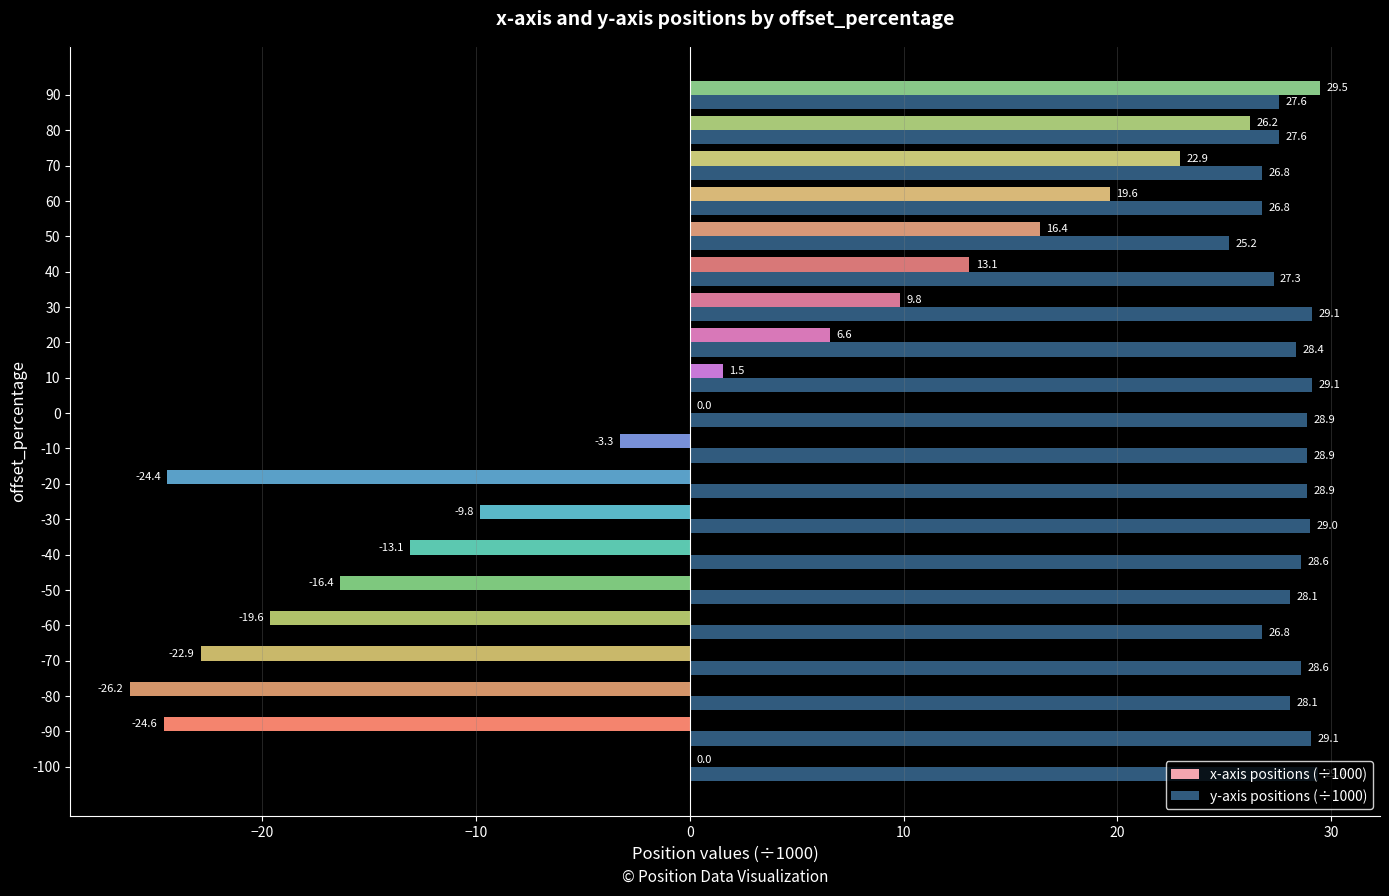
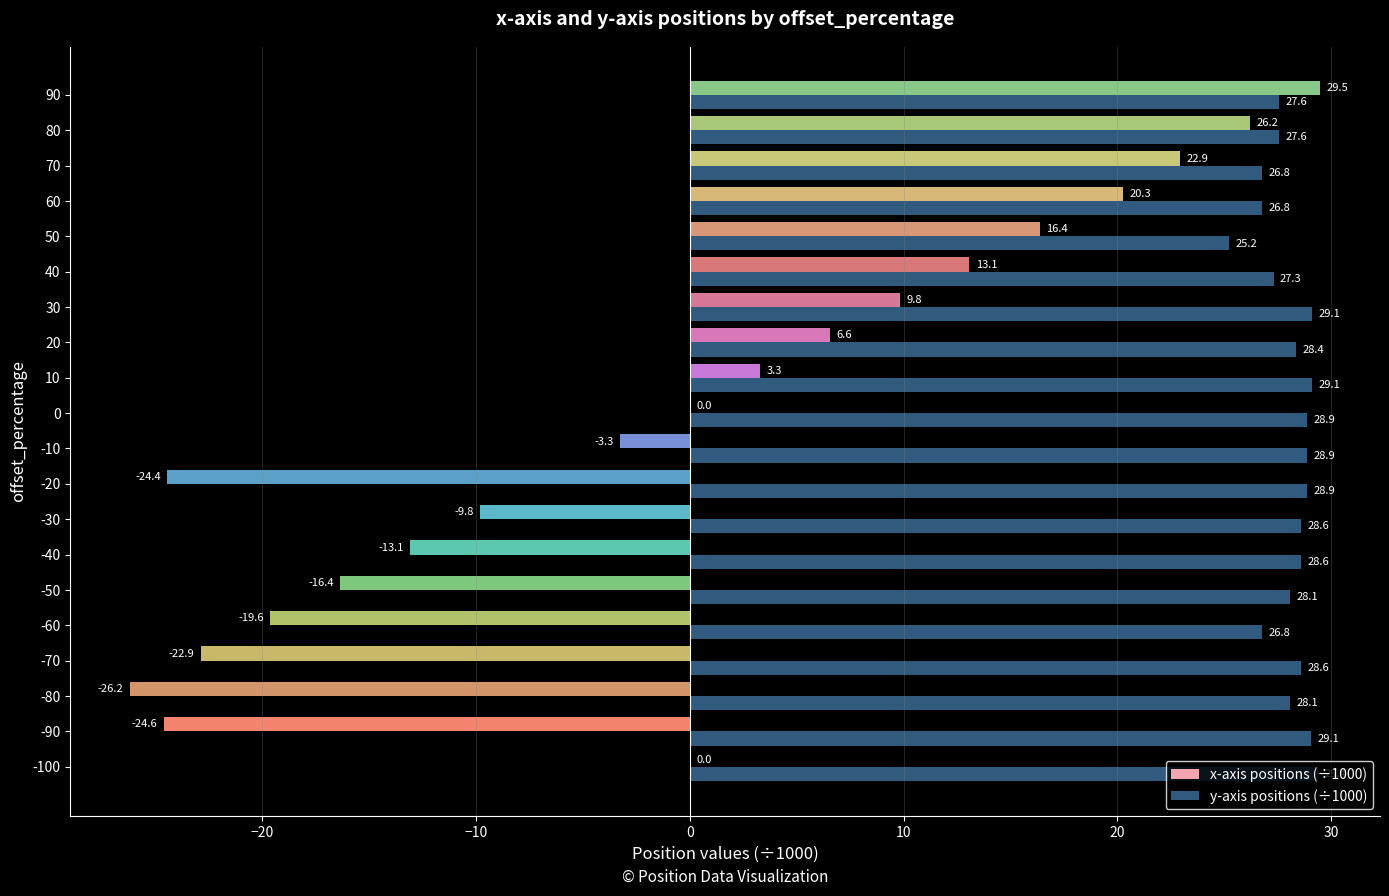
x-axis positions (÷1000), 60: 19.6 -> 20.3
x-axis positions (÷1000), 10: 1.5 -> 3.3
y-axis positions (÷1000), -30: 29.0 -> 28.6
